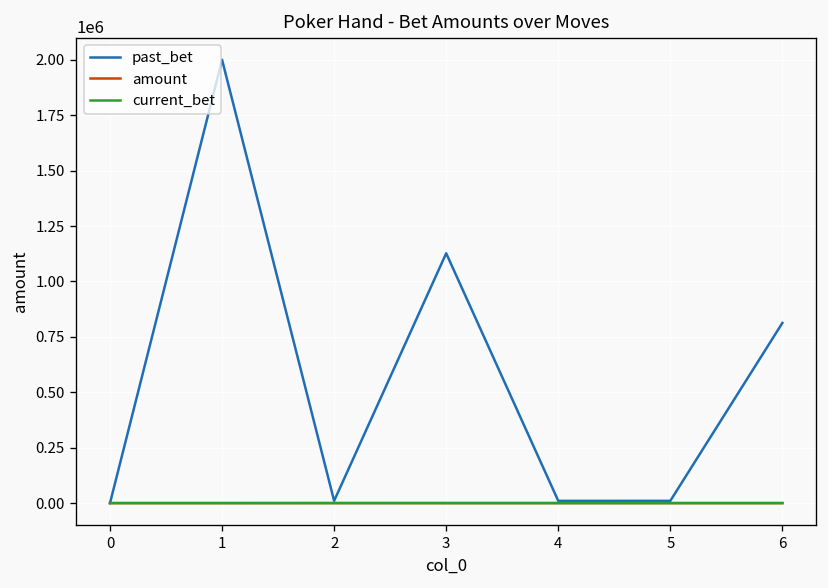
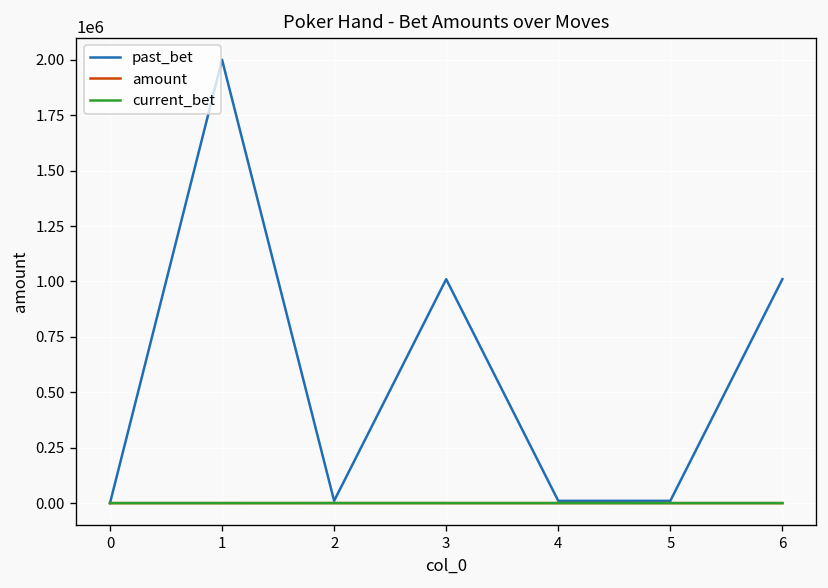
past_bet, 3: 1130000 -> 1010000
past_bet, 6: 810000 -> 1010000
